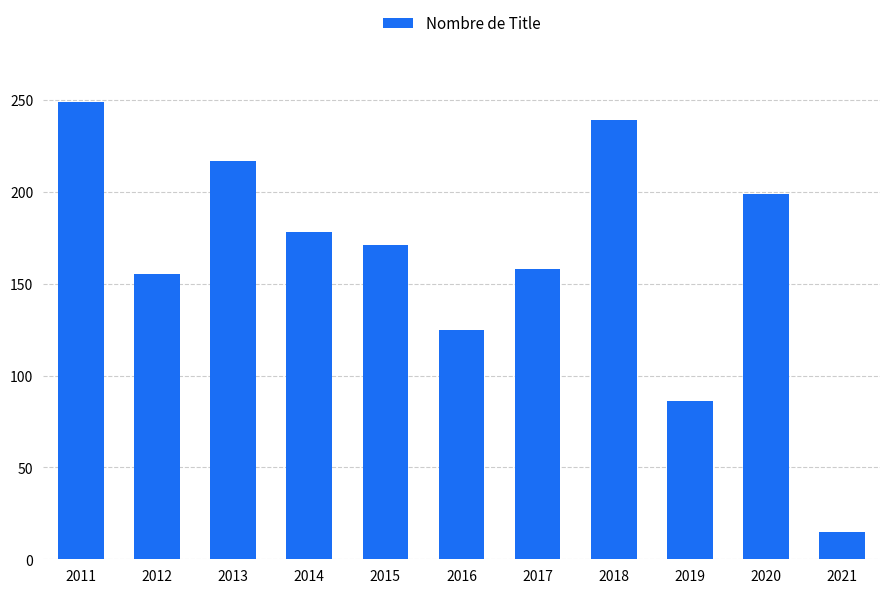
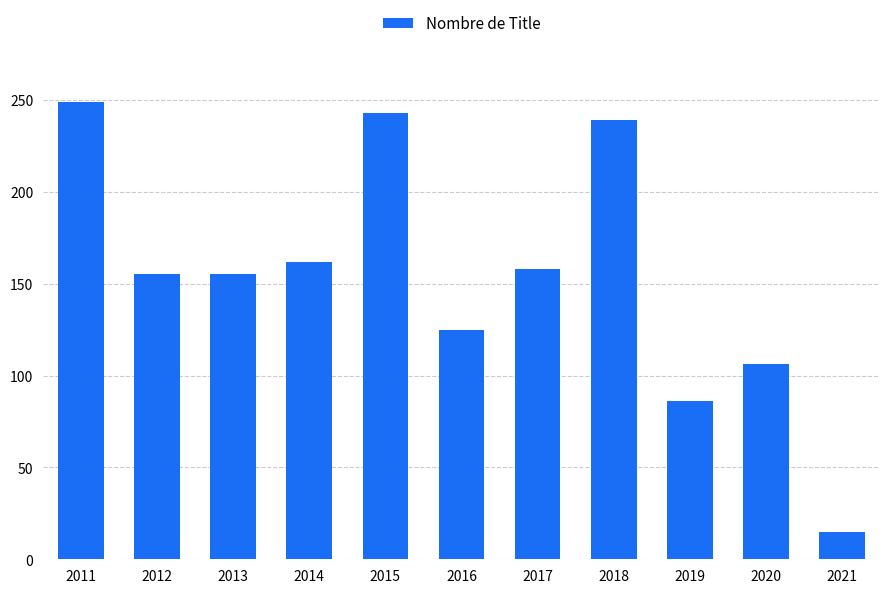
2013: 217 -> 155
2014: 178 -> 162
2015: 171 -> 243
2020: 199 -> 106
